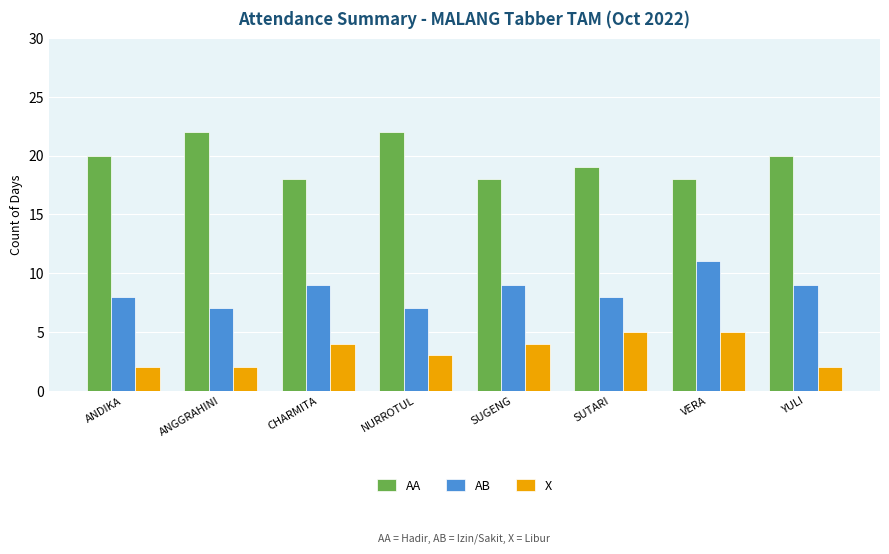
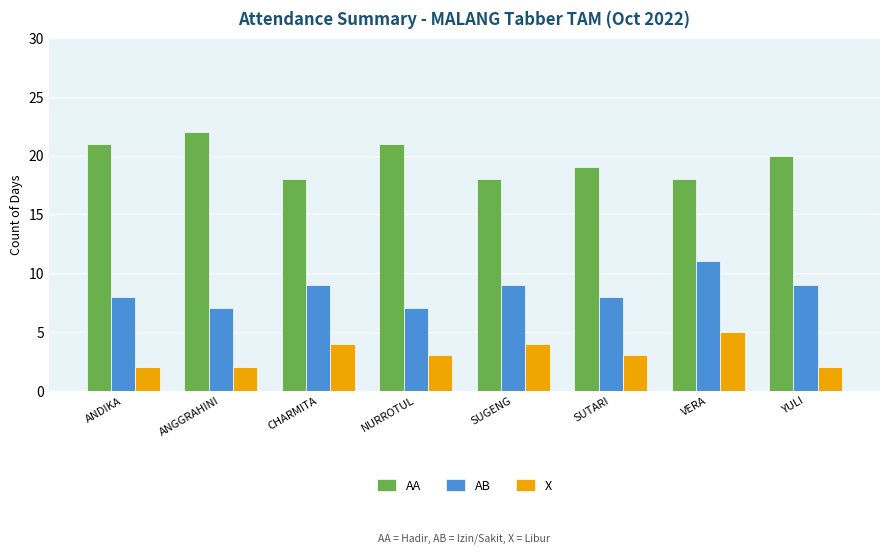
AA, ANDIKA: 20 -> 21
AA, NURROTUL: 22 -> 21
X, SUTARI: 5 -> 3
